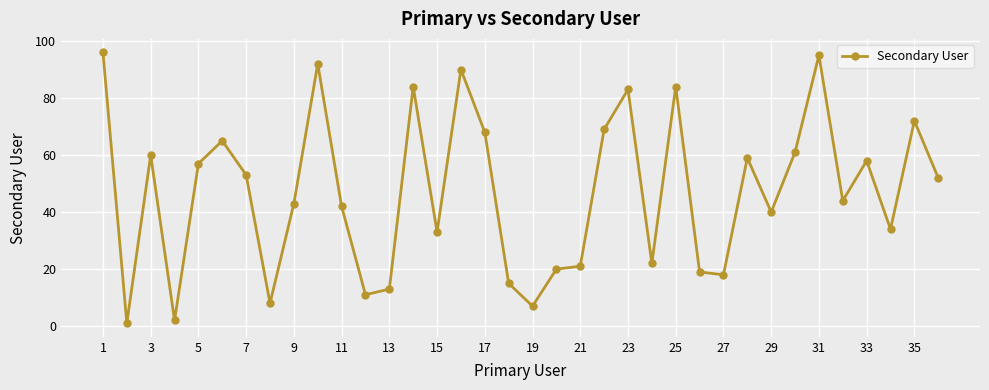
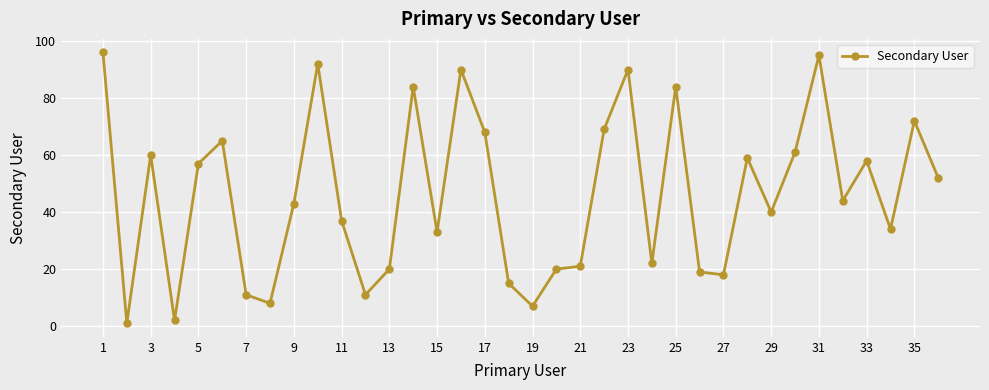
7: 53 -> 11
11: 42 -> 37
13: 13 -> 20
23: 83 -> 90
